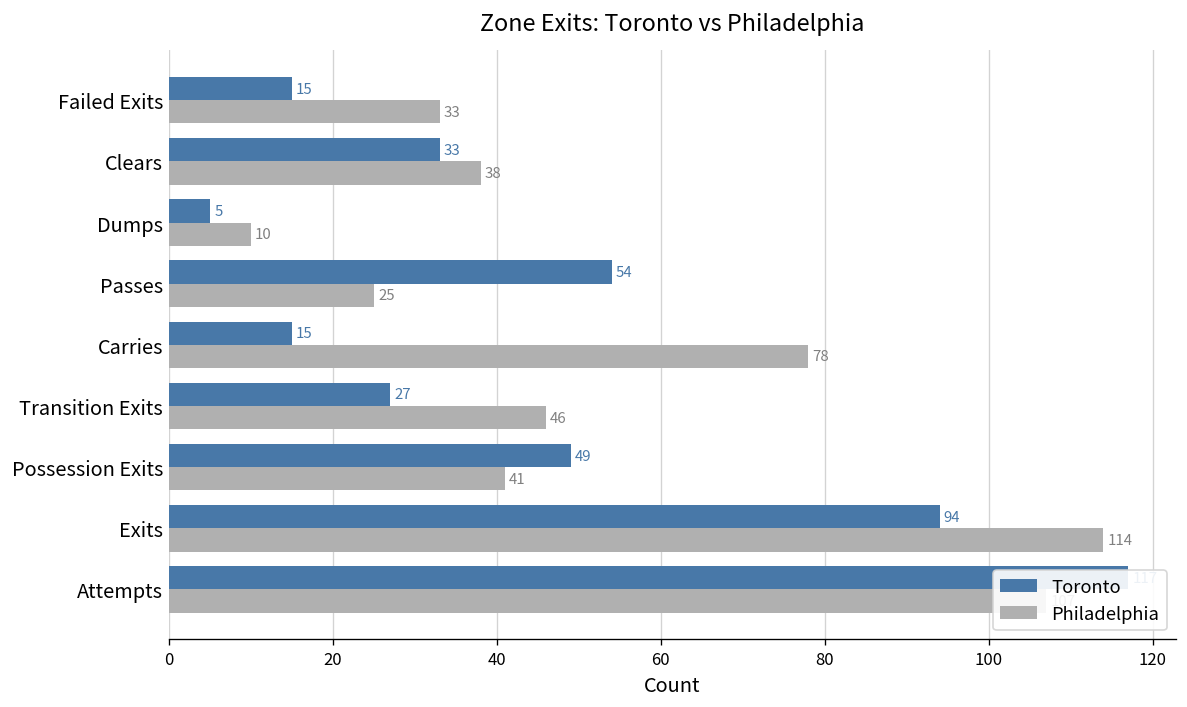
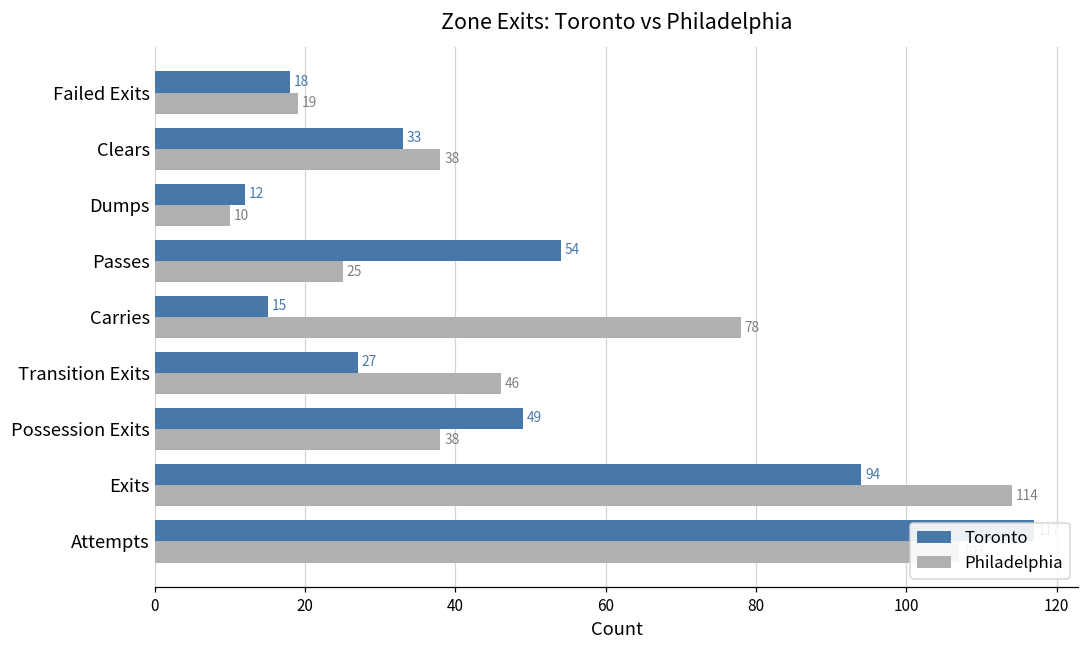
Toronto, Failed Exits: 15 -> 18
Philadelphia, Failed Exits: 33 -> 19
Toronto, Dumps: 5 -> 12
Philadelphia, Possession Exits: 41 -> 38
